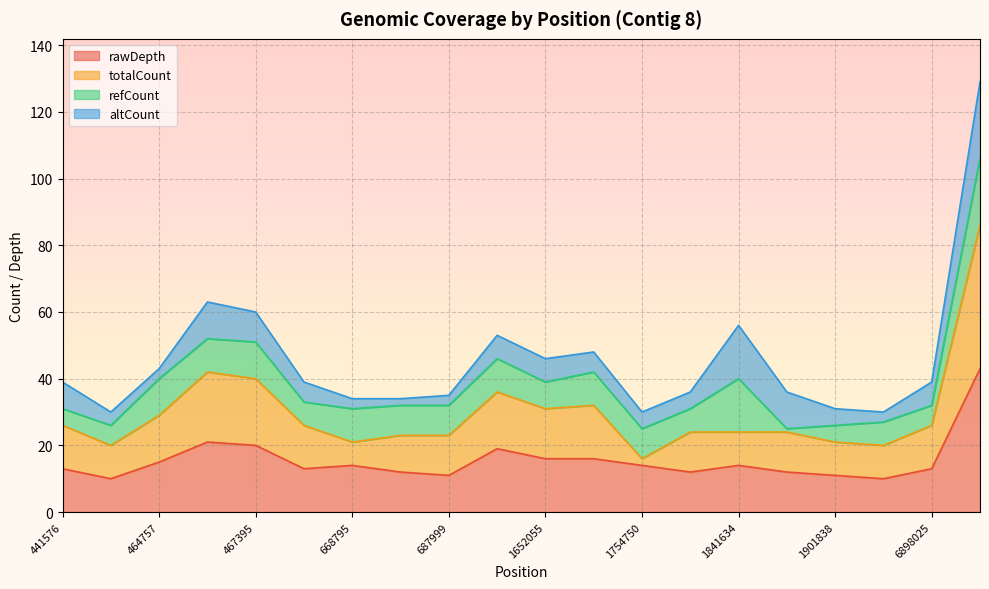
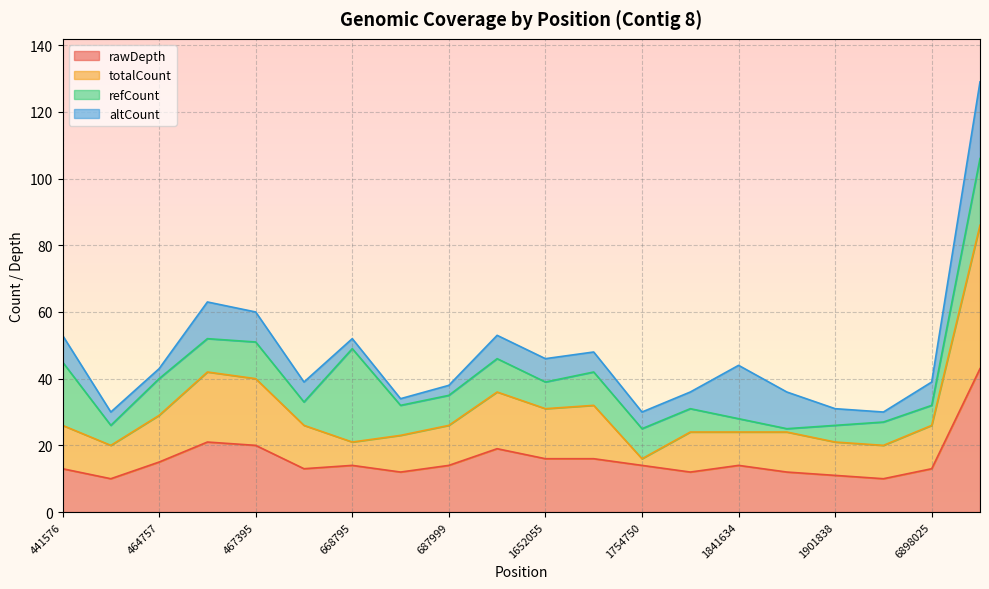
refCount, 441576: 5 -> 19
refCount, 668795: 10 -> 28
rawDepth, 687999: 11 -> 14
refCount, 1841634: 16 -> 4
